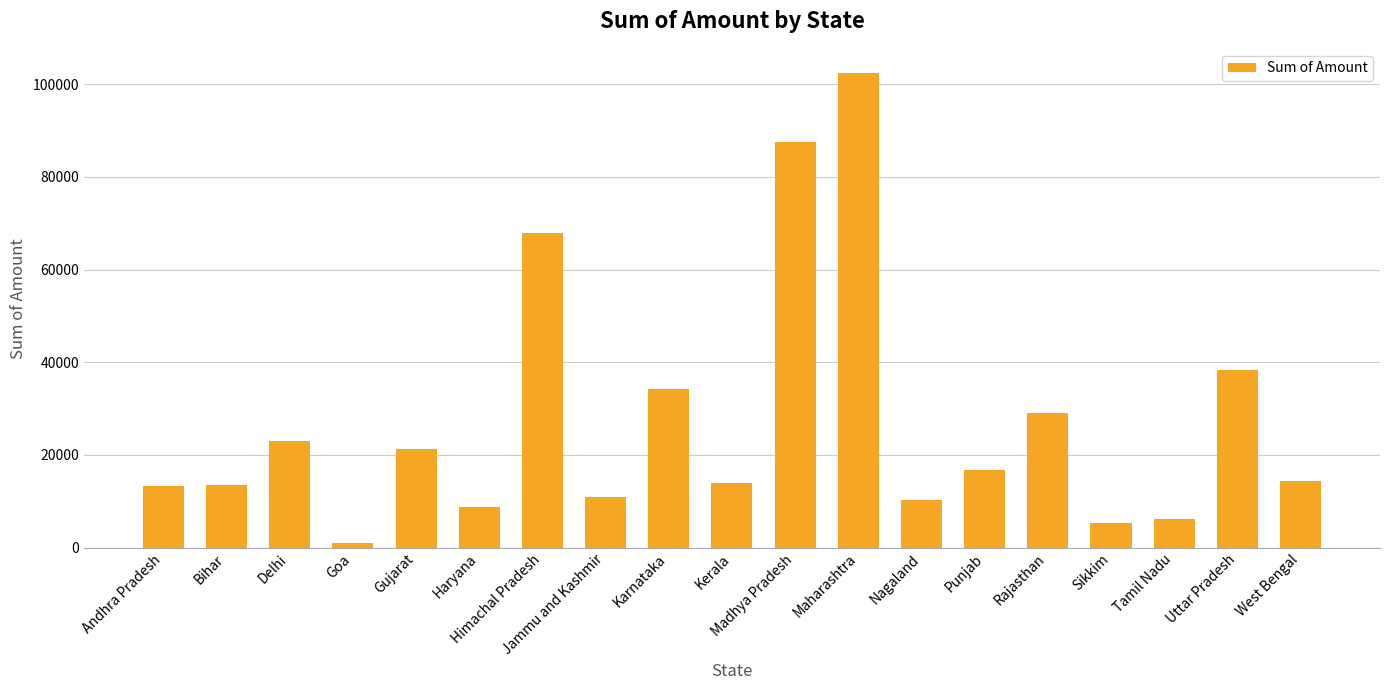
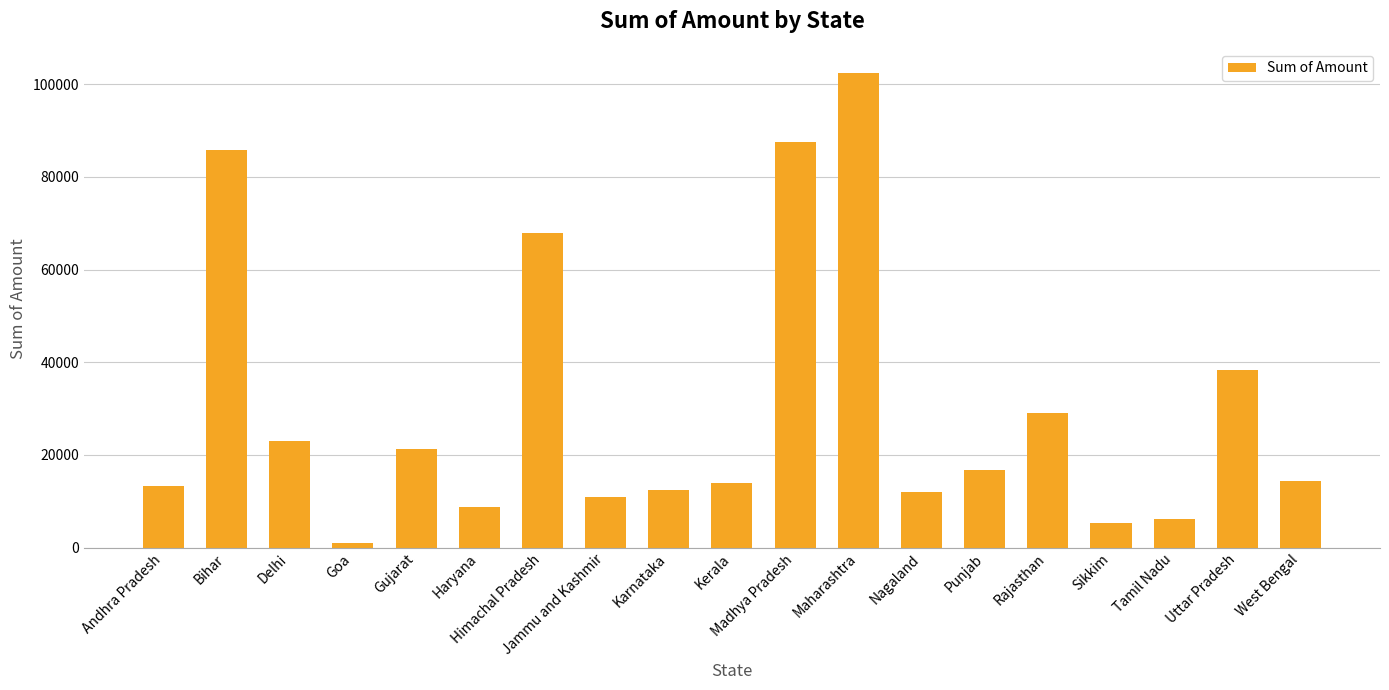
Bihar: 13000 -> 86000
Karnataka: 34000 -> 13000
Nagaland: 10000 -> 12000
